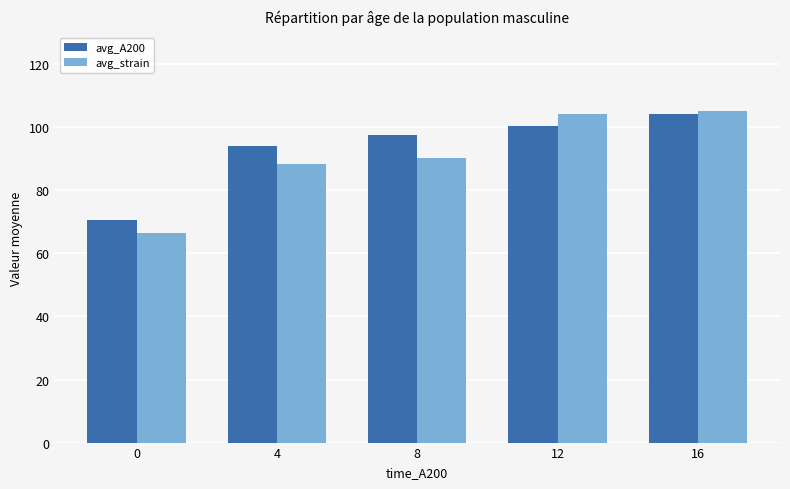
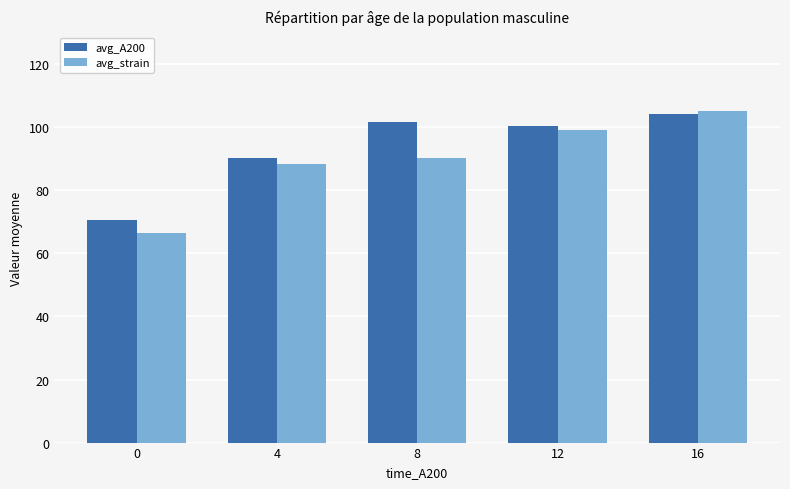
avg_A200, 4: 94 -> 90
avg_A200, 8: 98 -> 102
avg_strain, 12: 104 -> 99
